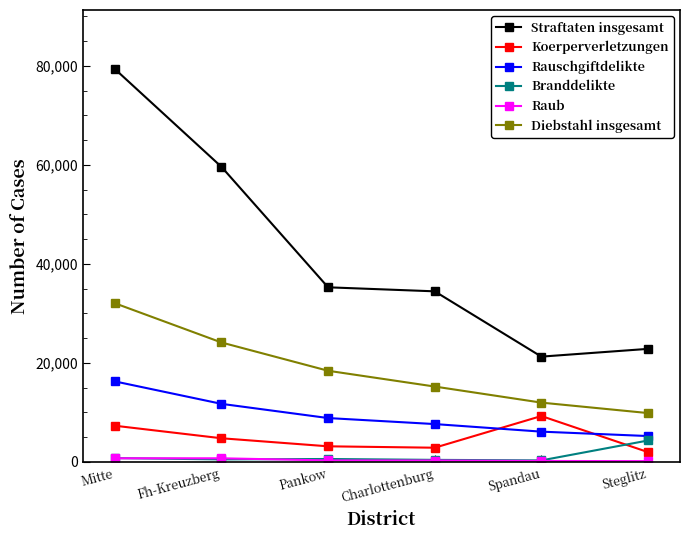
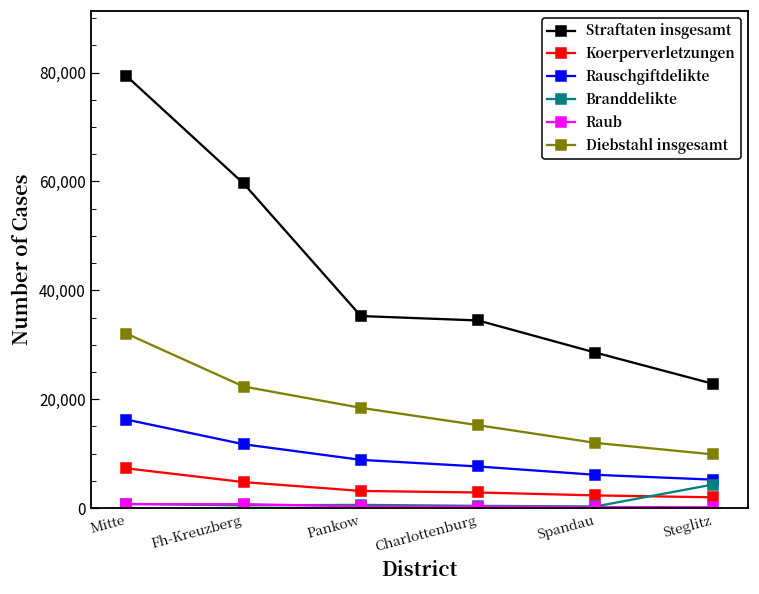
Diebstahl insgesamt, Fh-Kreuzberg: 24,000 -> 22,000
Straftaten insgesamt, Spandau: 21,000 -> 29,000
Koerperverletzungen, Spandau: 9,000 -> 2,000
